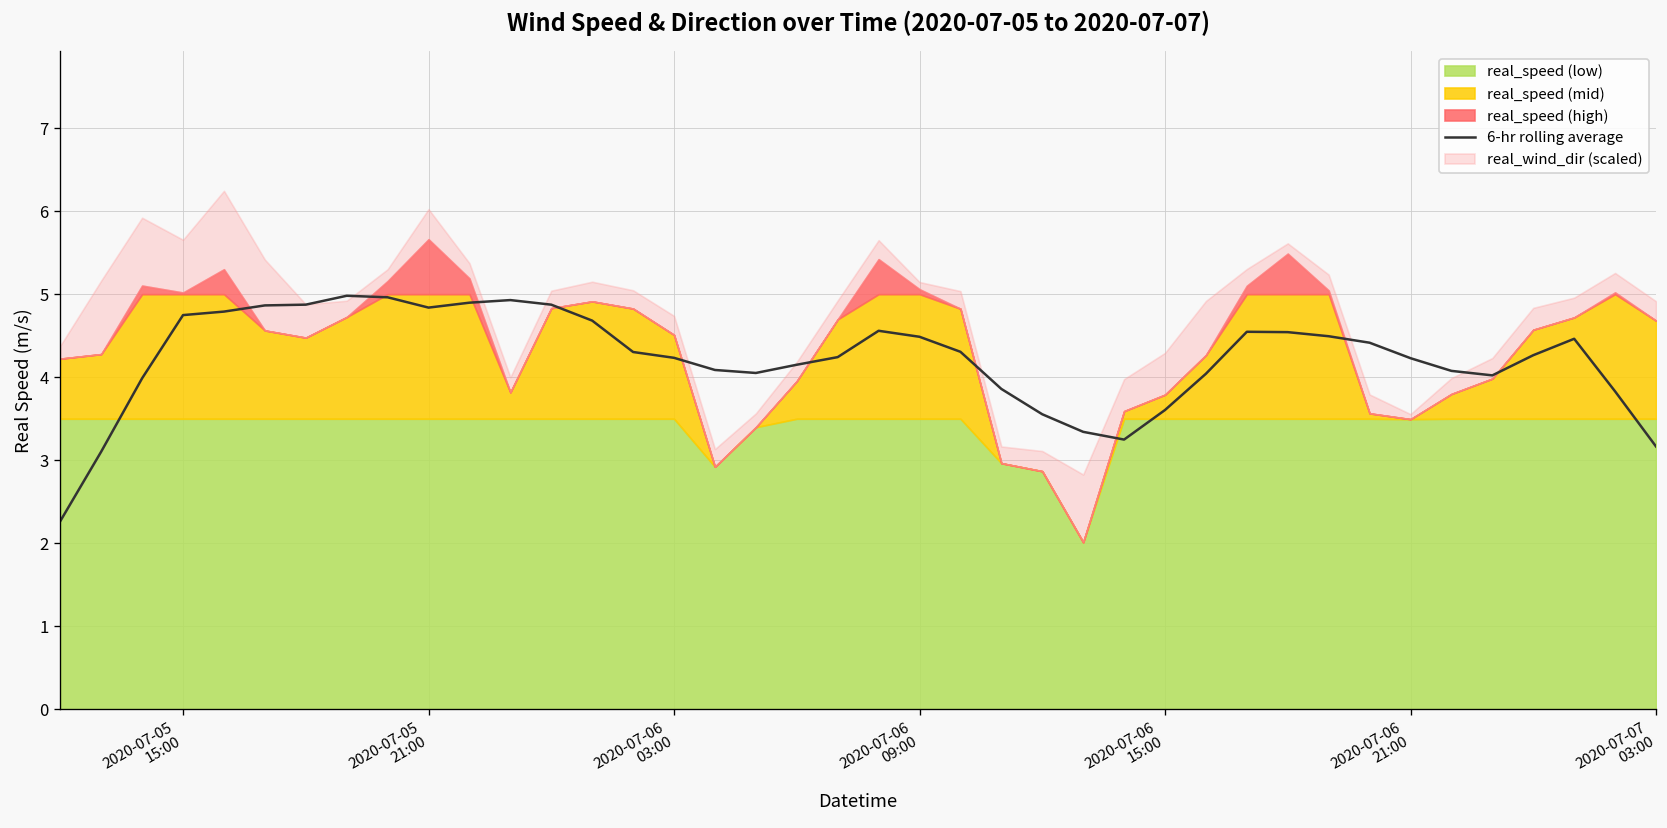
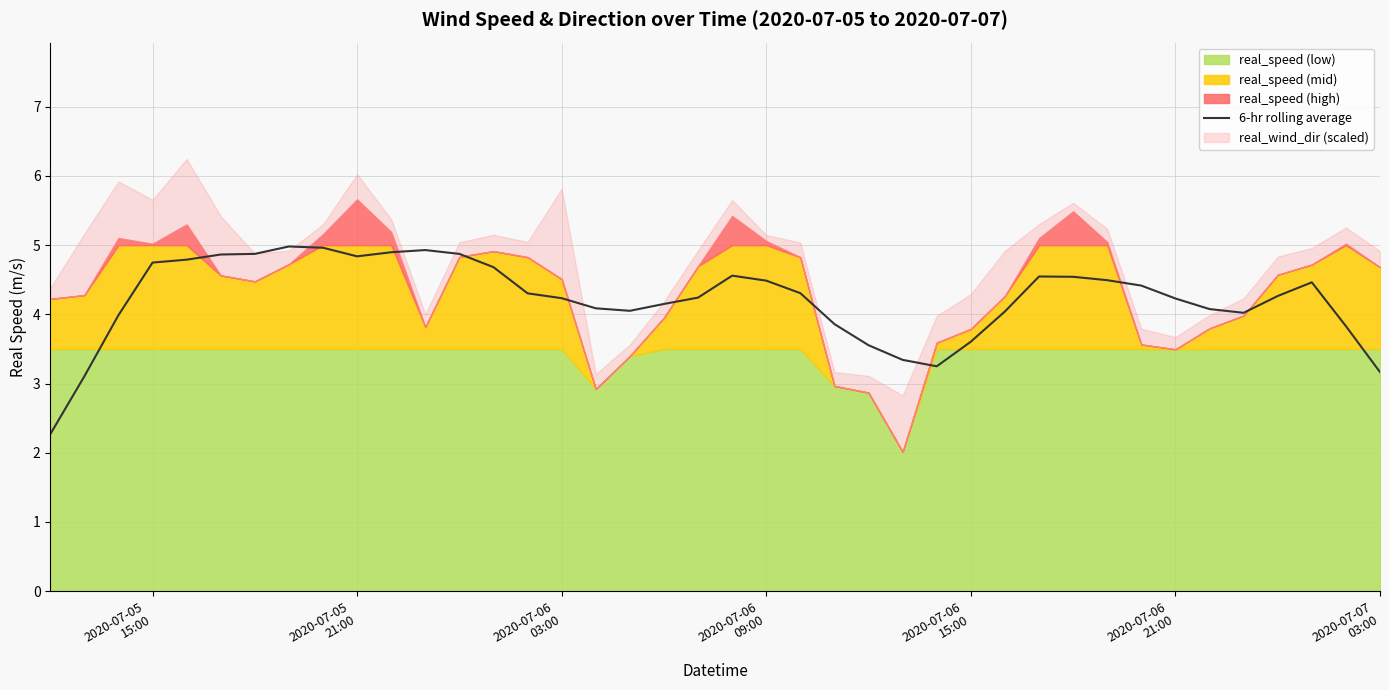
real_wind_dir (scaled), 2020-07-06 03:00: 0.2 -> 1.3
real_wind_dir (scaled), 2020-07-06 21:00: 0.1 -> 0.2
